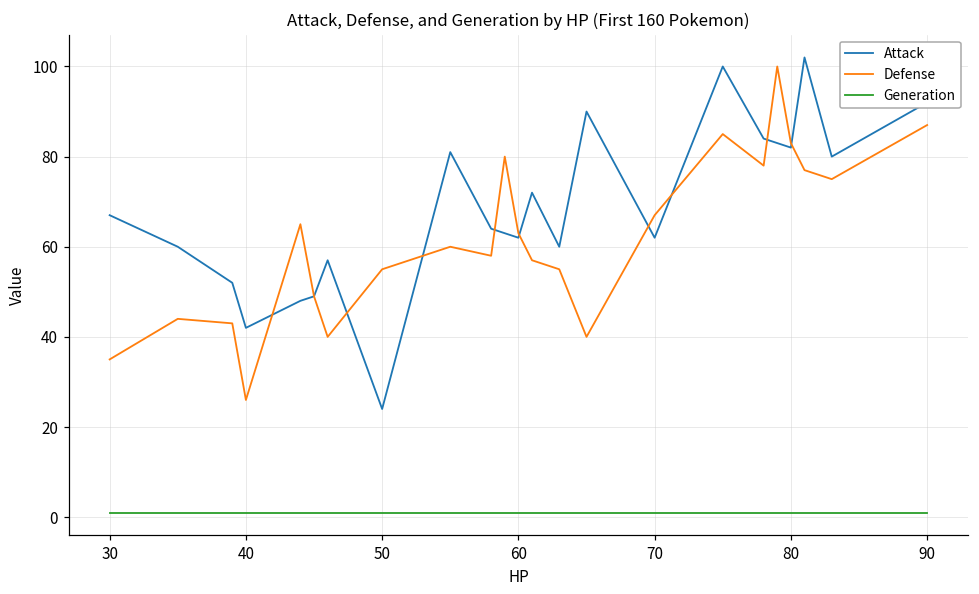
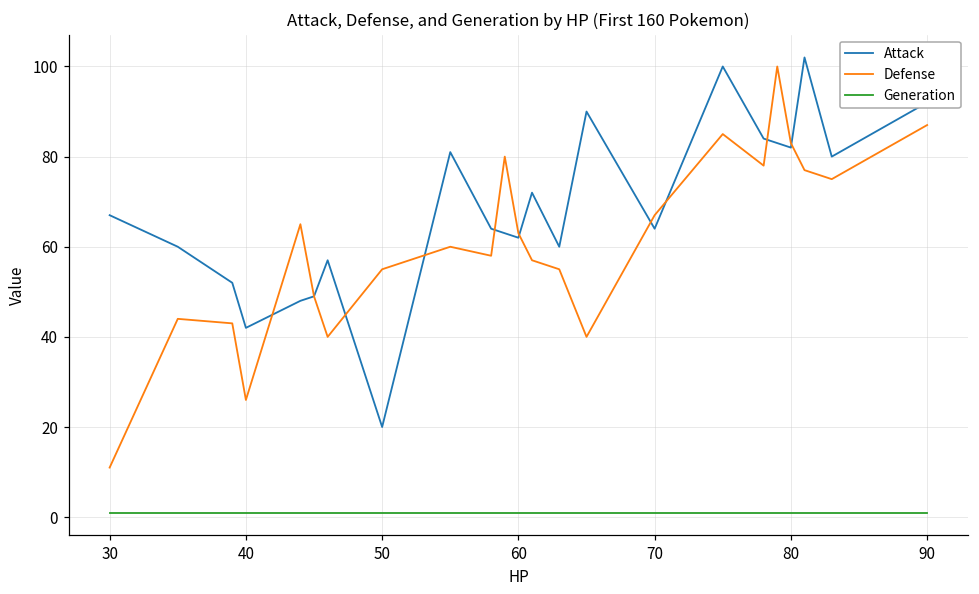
Defense, 30: 35 -> 11
Attack, 50: 24 -> 20
Attack, 70: 62 -> 64
